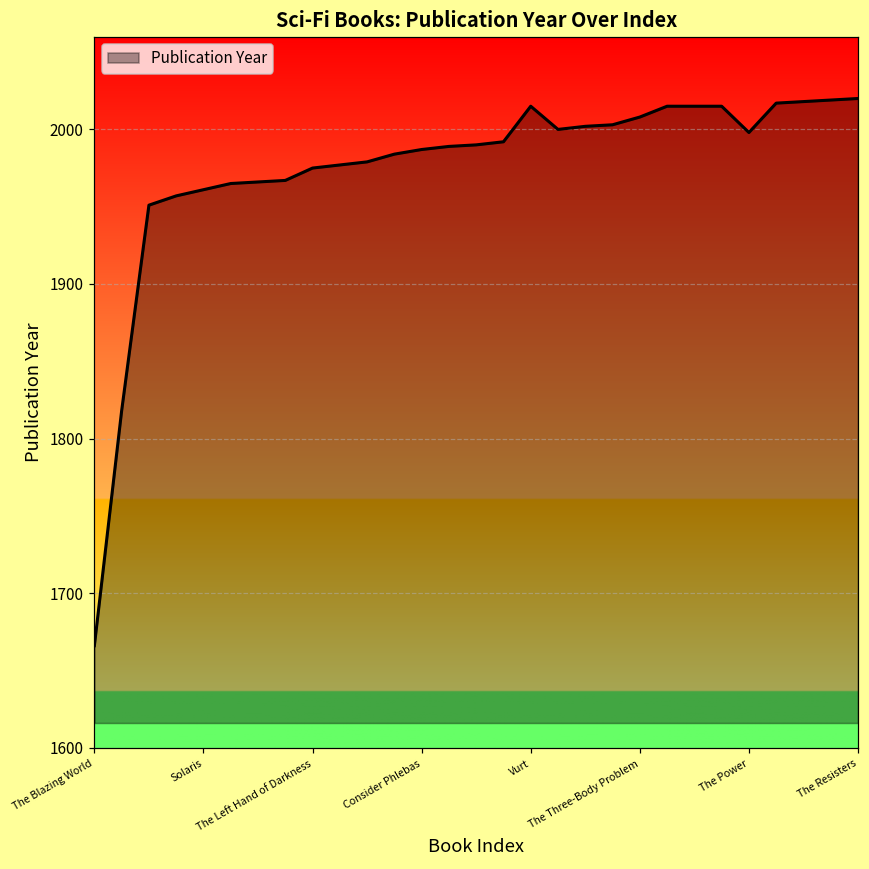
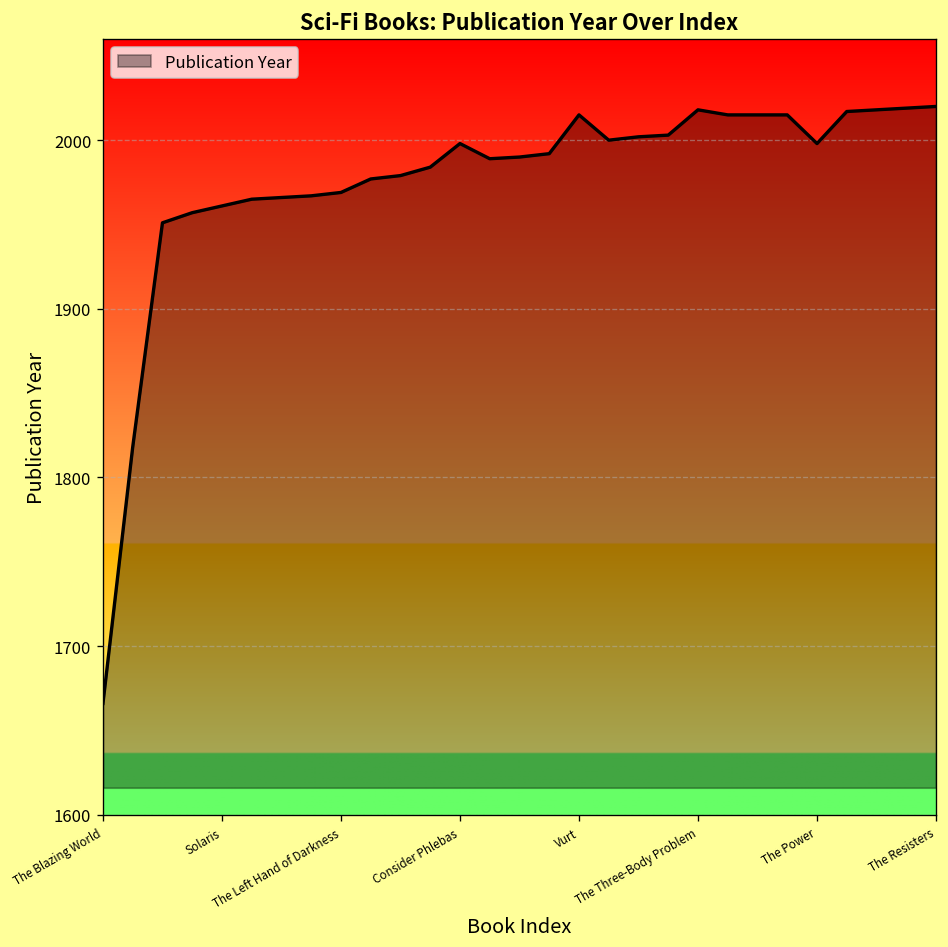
The Left Hand of Darkness: 1975 -> 1969
Consider Phlebas: 1987 -> 1998
The Three-Body Problem: 2008 -> 2018
